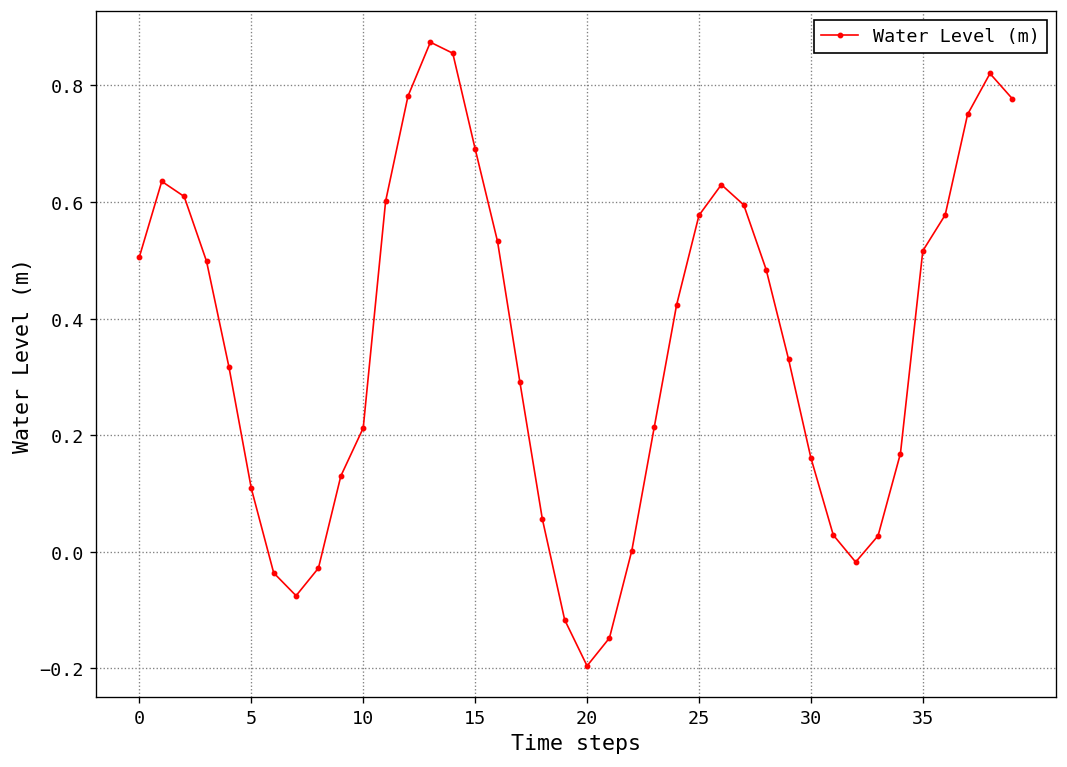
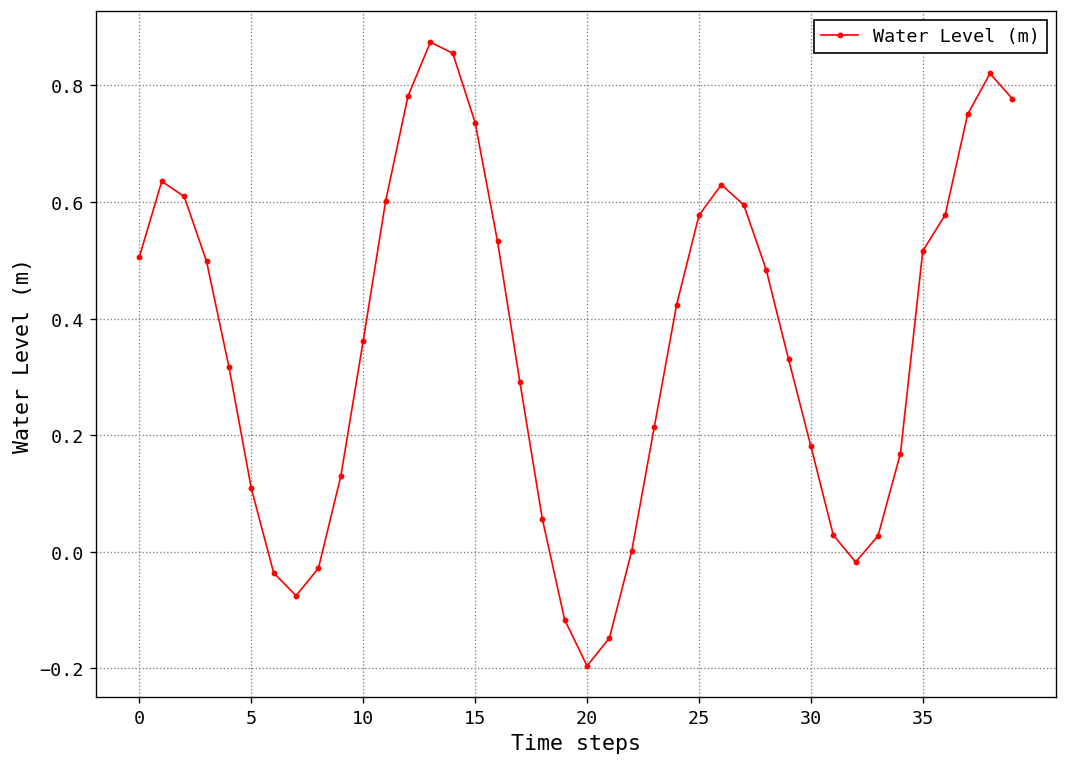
10: 0.21 -> 0.36
15: 0.69 -> 0.74
30: 0.16 -> 0.18
